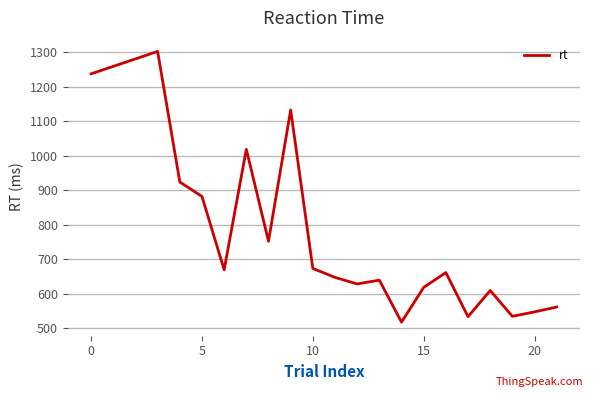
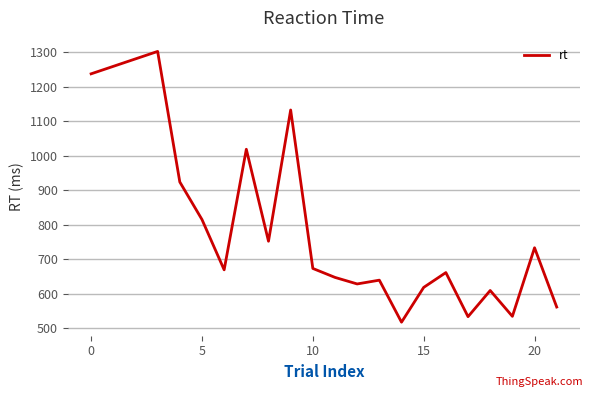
5: 880 -> 820
20: 550 -> 730
